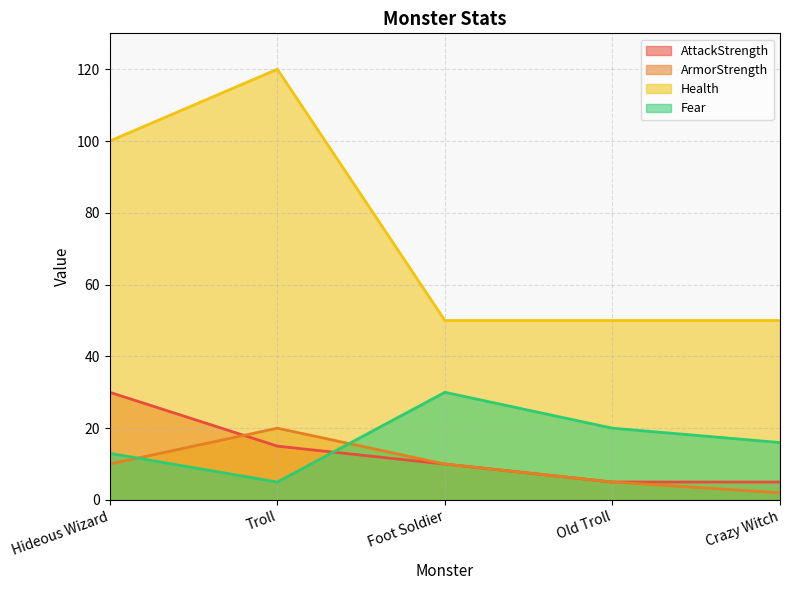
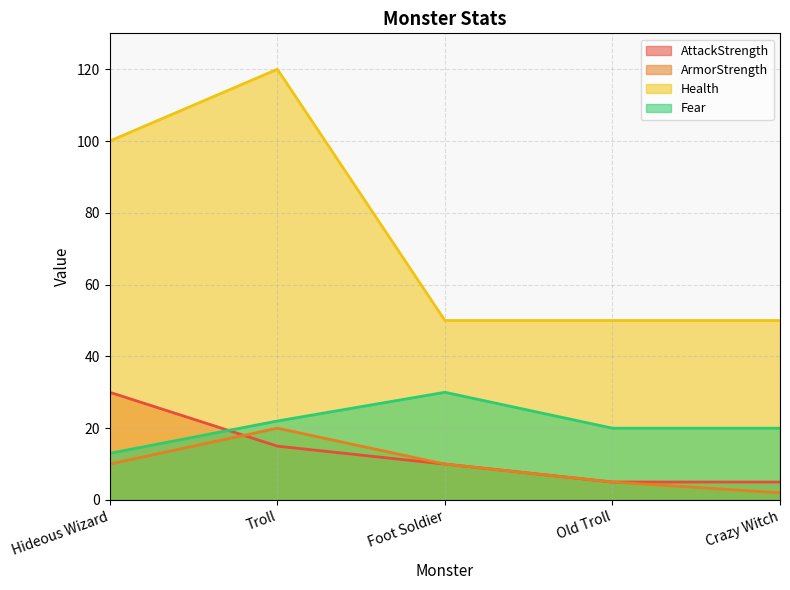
Fear, Troll: 5 -> 22
Fear, Crazy Witch: 16 -> 20
